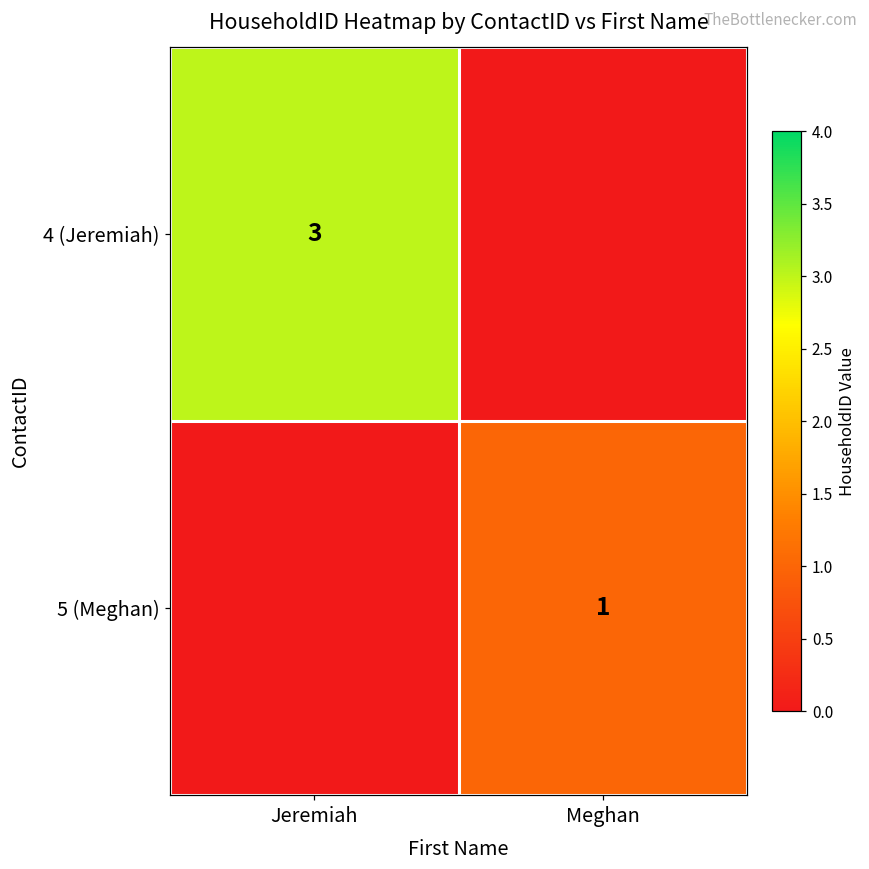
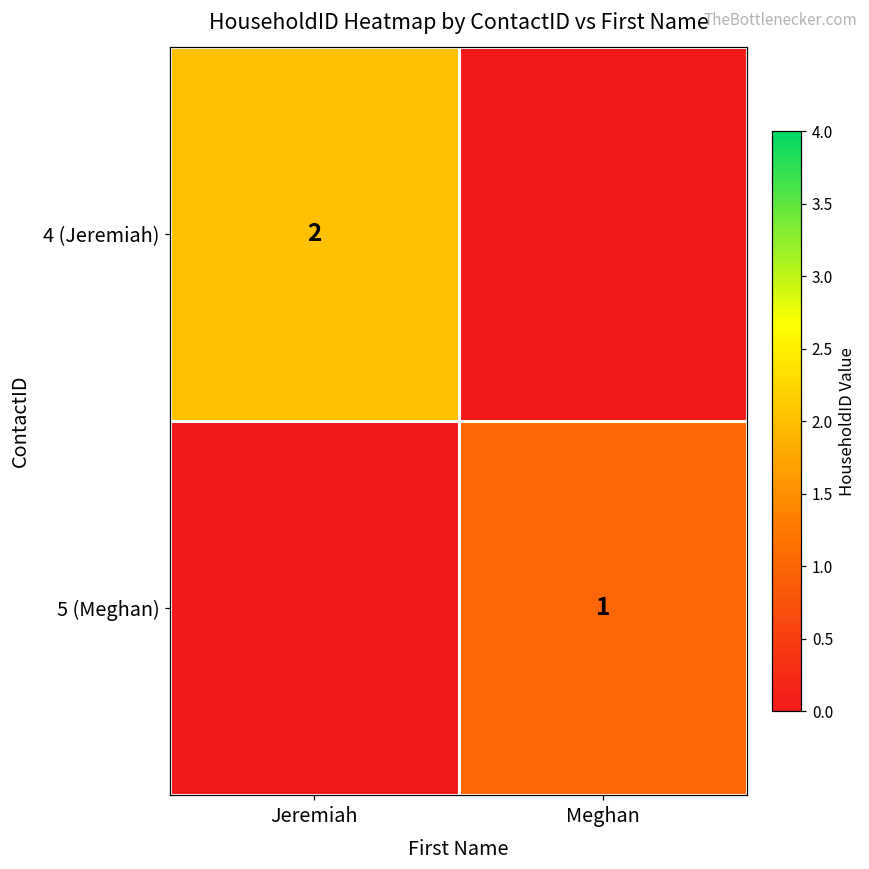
4 (Jeremiah), Jeremiah: 3 -> 2
